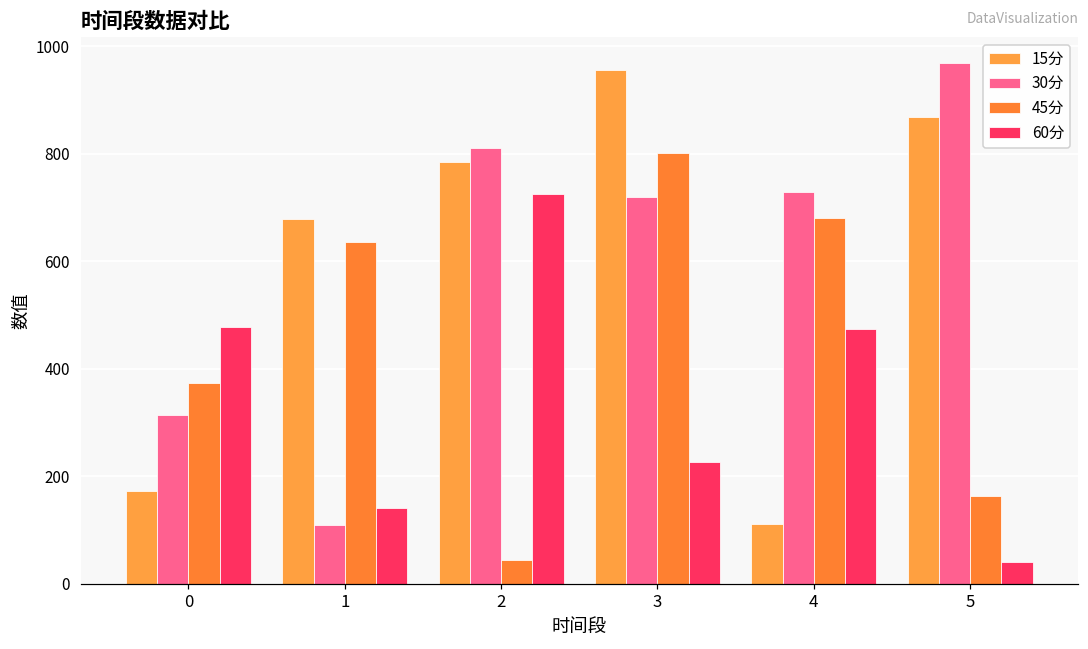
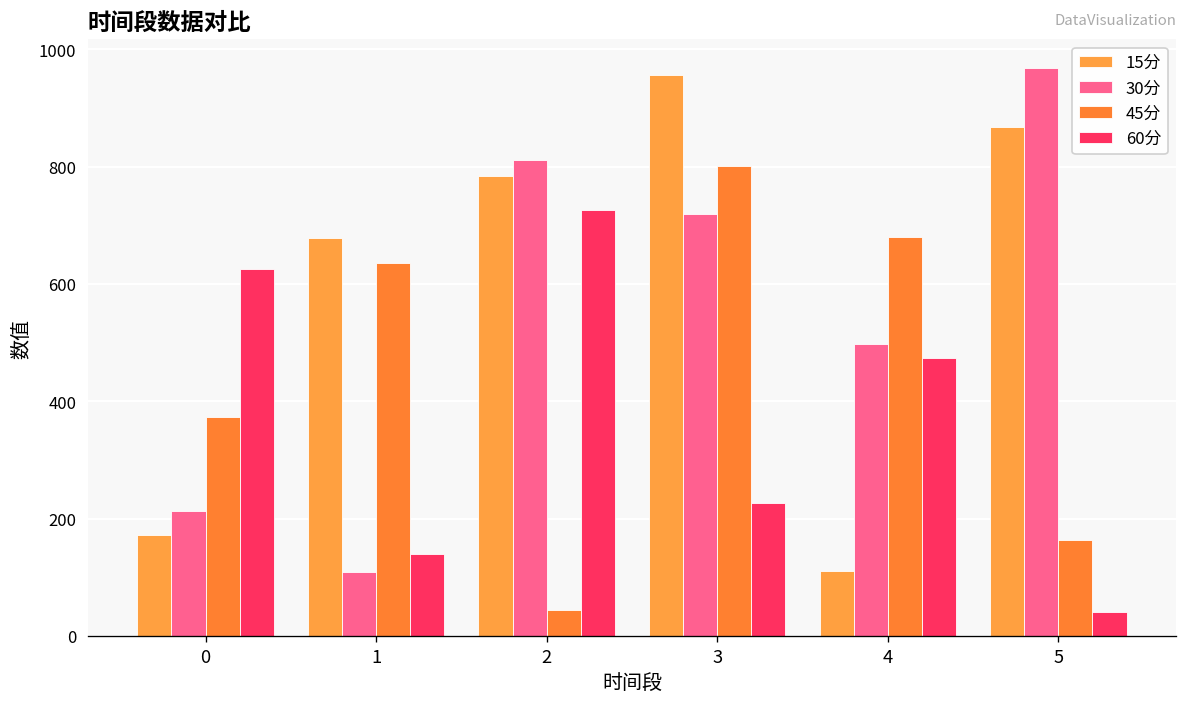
30分, 0: 310 -> 210
60分, 0: 480 -> 630
30分, 4: 730 -> 500
